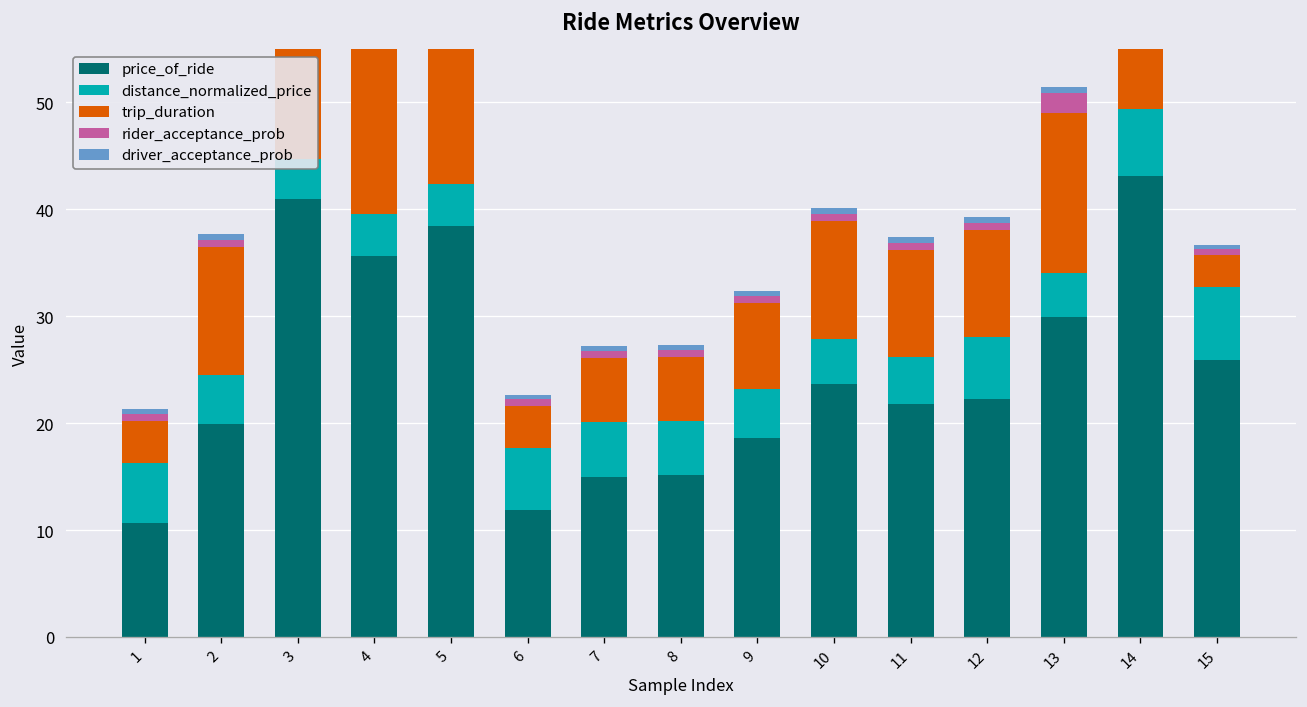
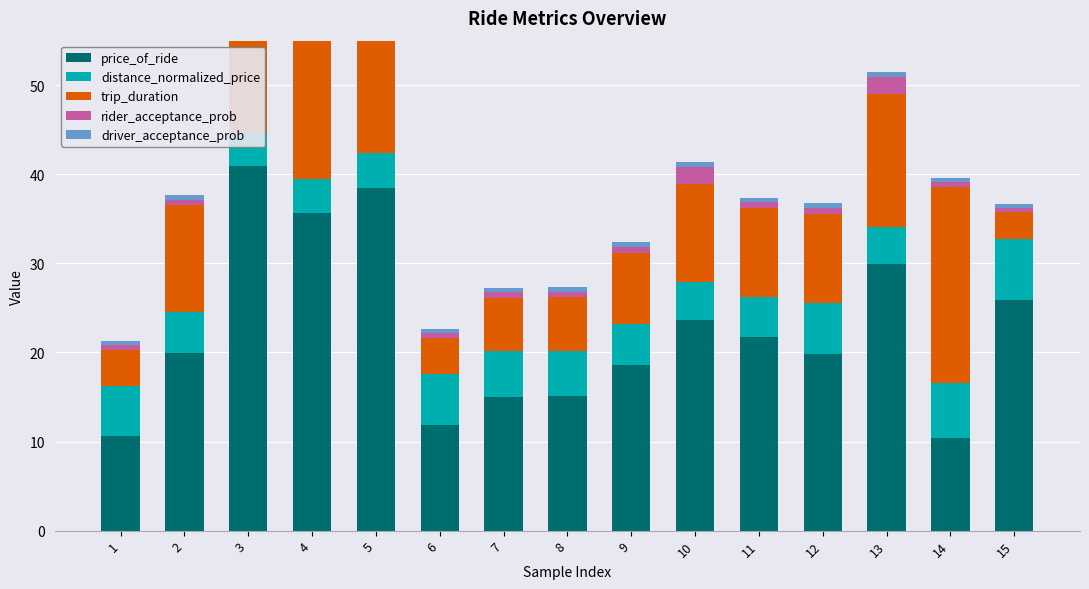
rider_acceptance_prob, 10: 1 -> 2
price_of_ride, 12: 22 -> 20
price_of_ride, 14: 43 -> 10
